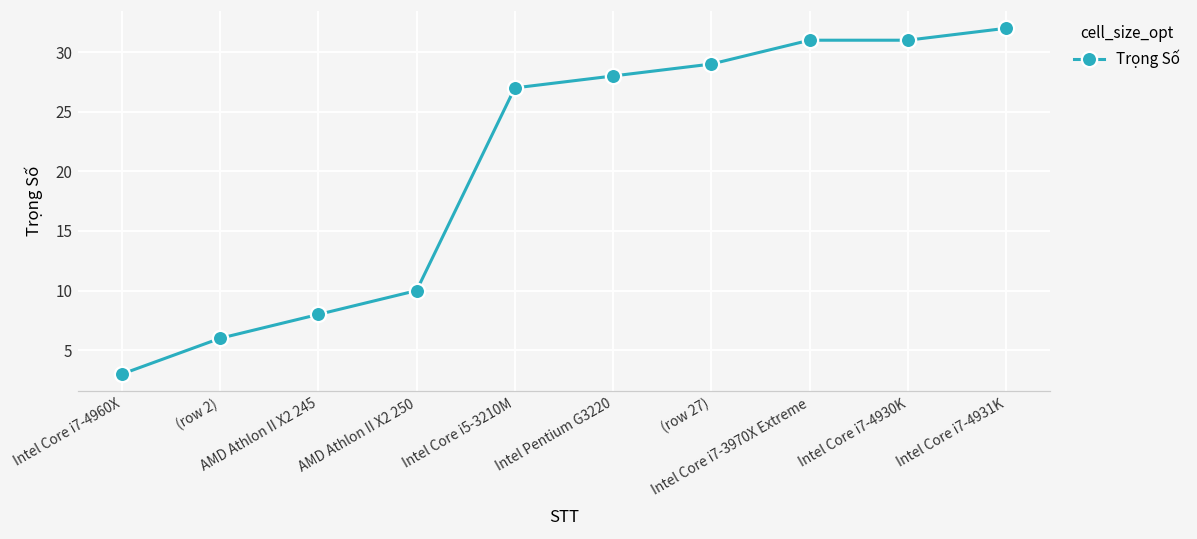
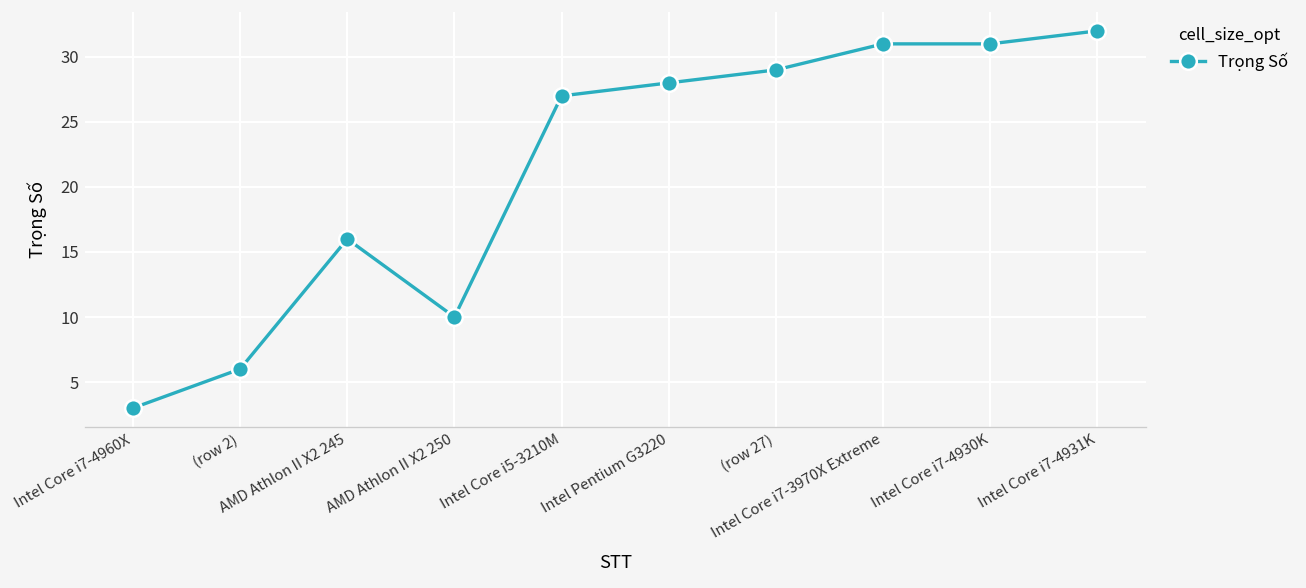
AMD Athlon II X2 245: 8 -> 16
